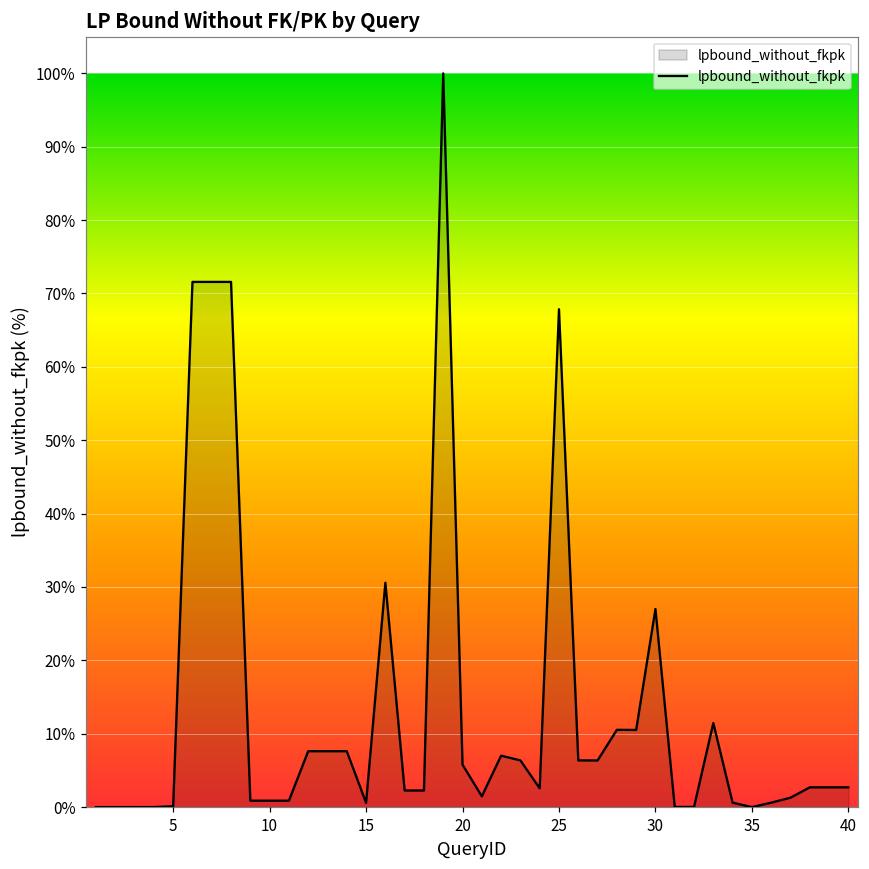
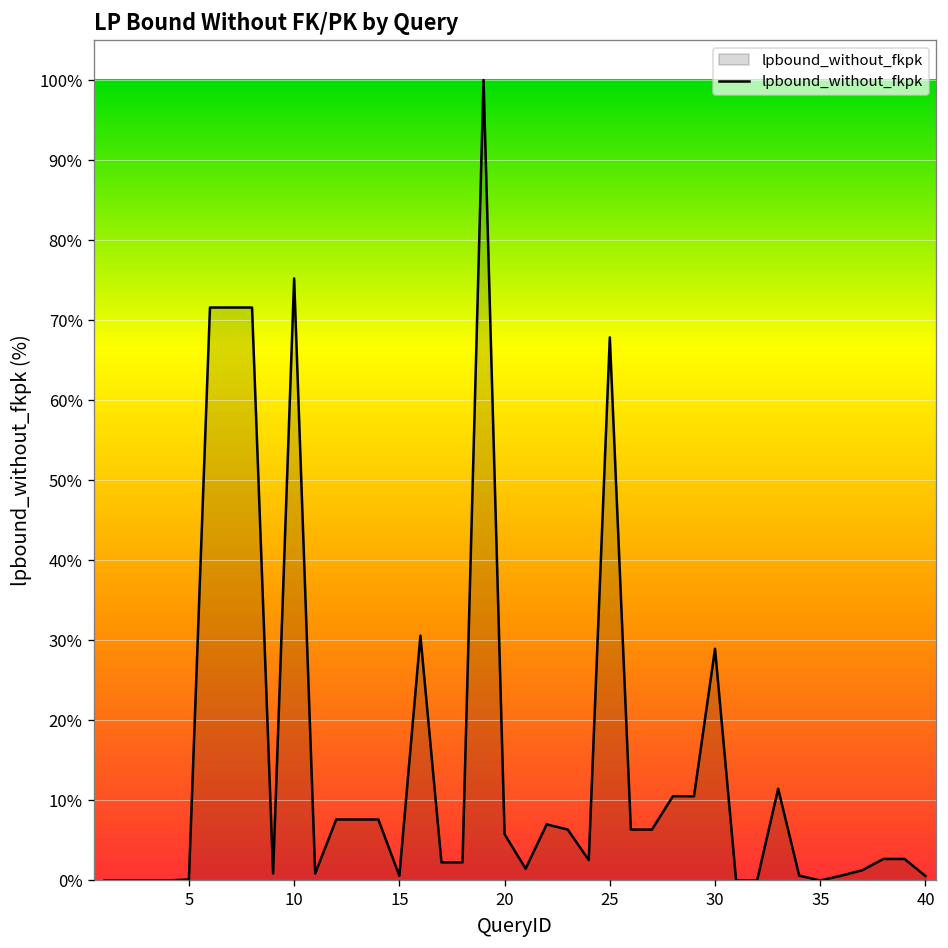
10: 1% -> 75%
30: 27% -> 29%
40: 3% -> 1%
